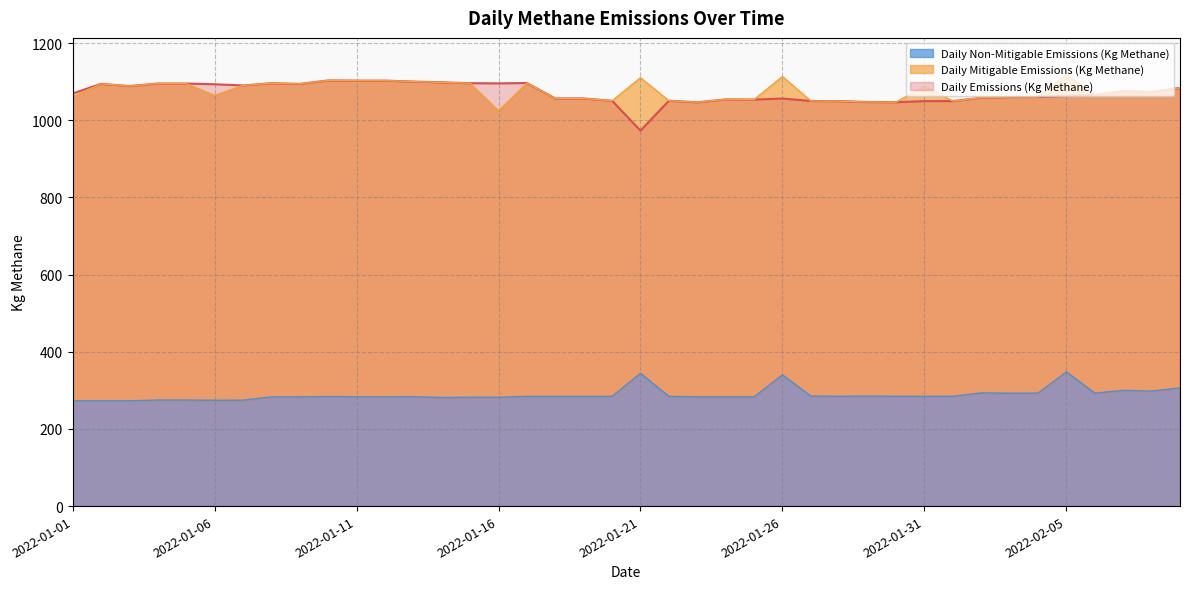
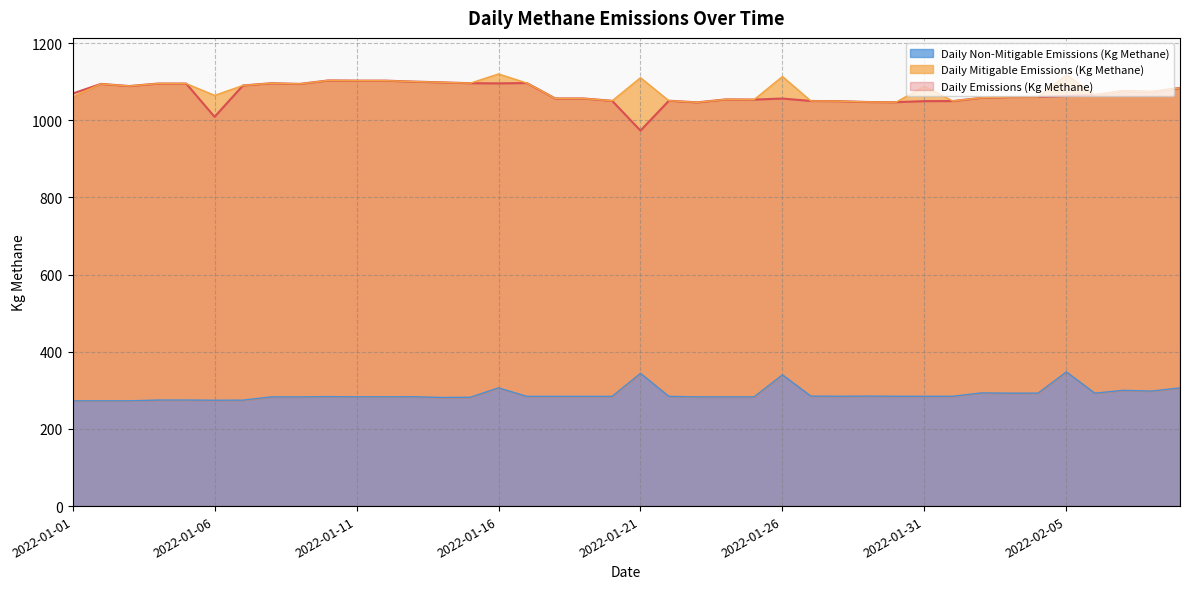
Daily Emissions (Kg Methane), 2022-01-06: 1090 -> 1010
Daily Non-Mitigable Emissions (Kg Methane), 2022-01-16: 280 -> 310
Daily Mitigable Emissions (Kg Methane), 2022-01-16: 740 -> 810
